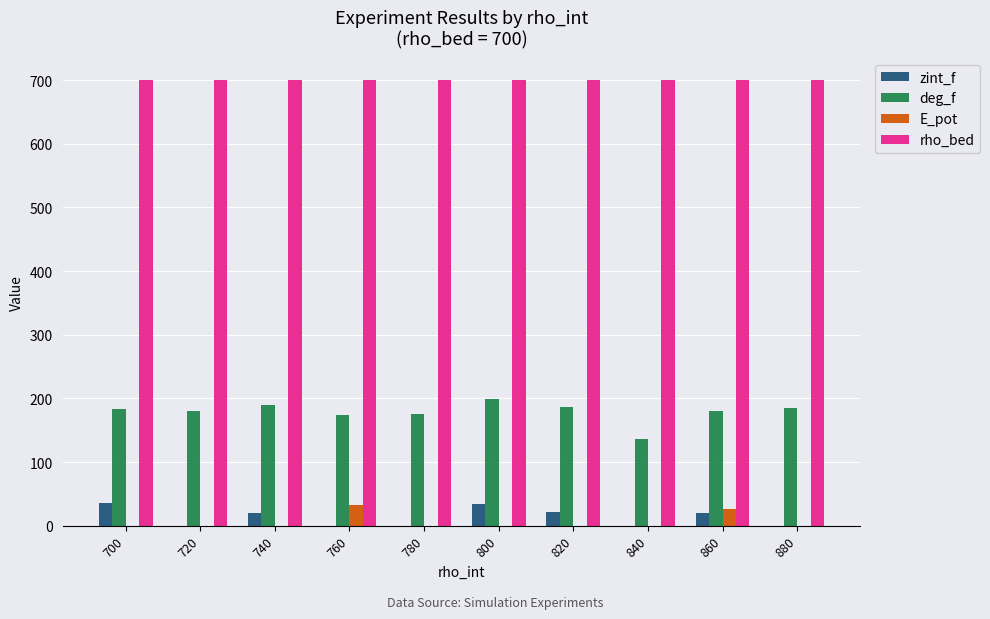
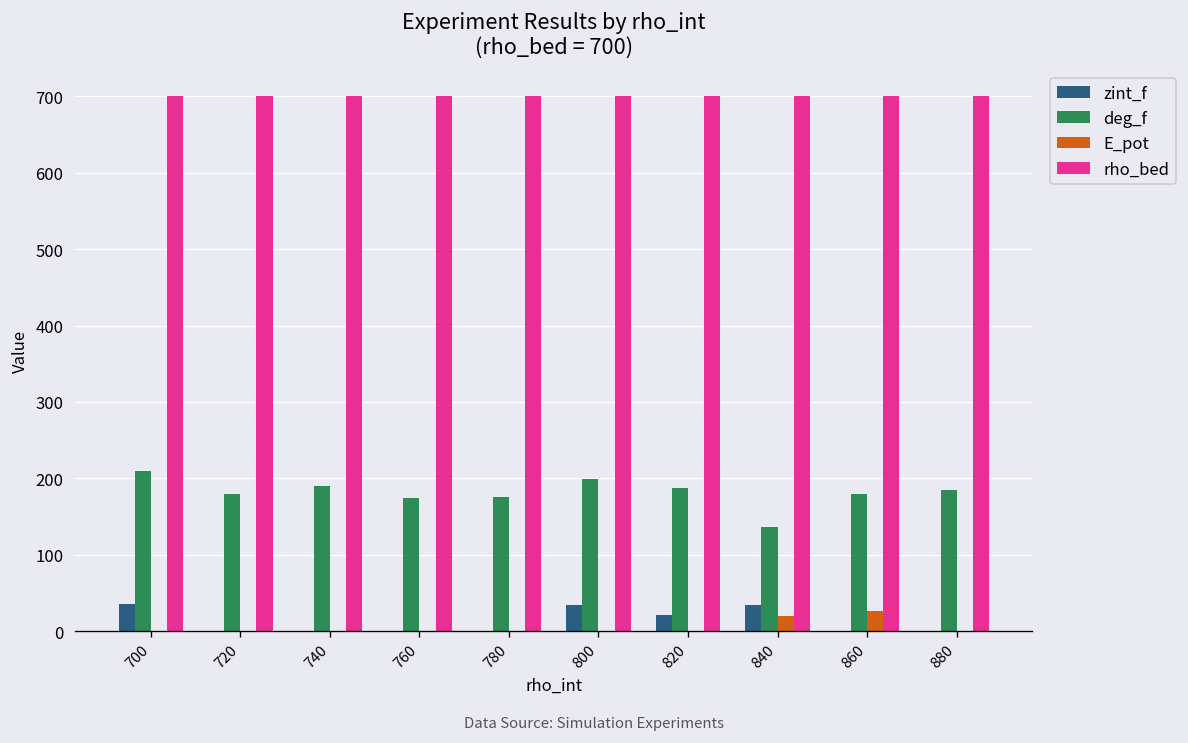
deg_f, 700: 180 -> 210
zint_f, 740: 20 -> 0
E_pot, 760: 30 -> 0
zint_f, 840: 0 -> 30
E_pot, 840: 0 -> 20
zint_f, 860: 20 -> 0
